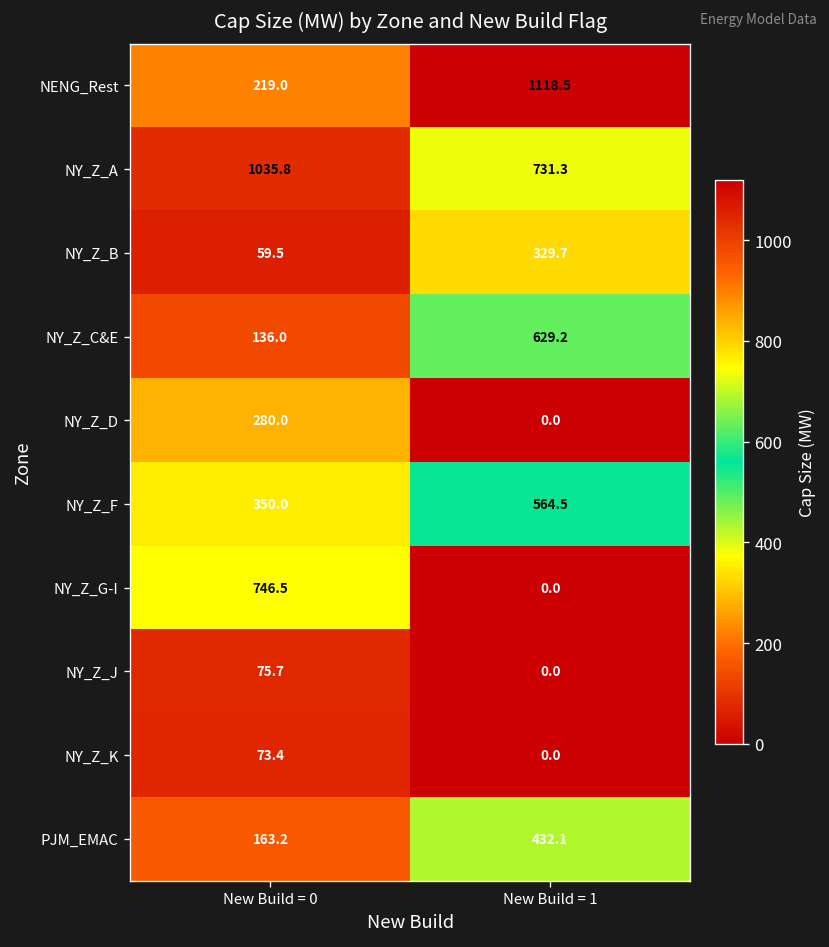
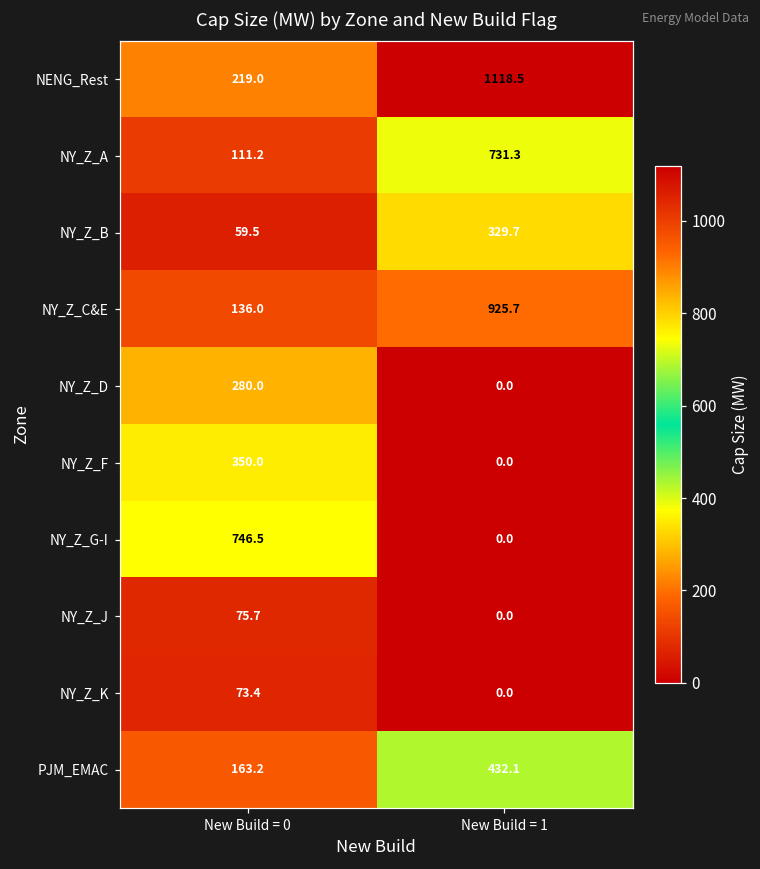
NY_Z_A, New Build = 0: 1035.8 -> 111.2
NY_Z_C&E, New Build = 1: 629.2 -> 925.7
NY_Z_F, New Build = 1: 564.5 -> 0.0
